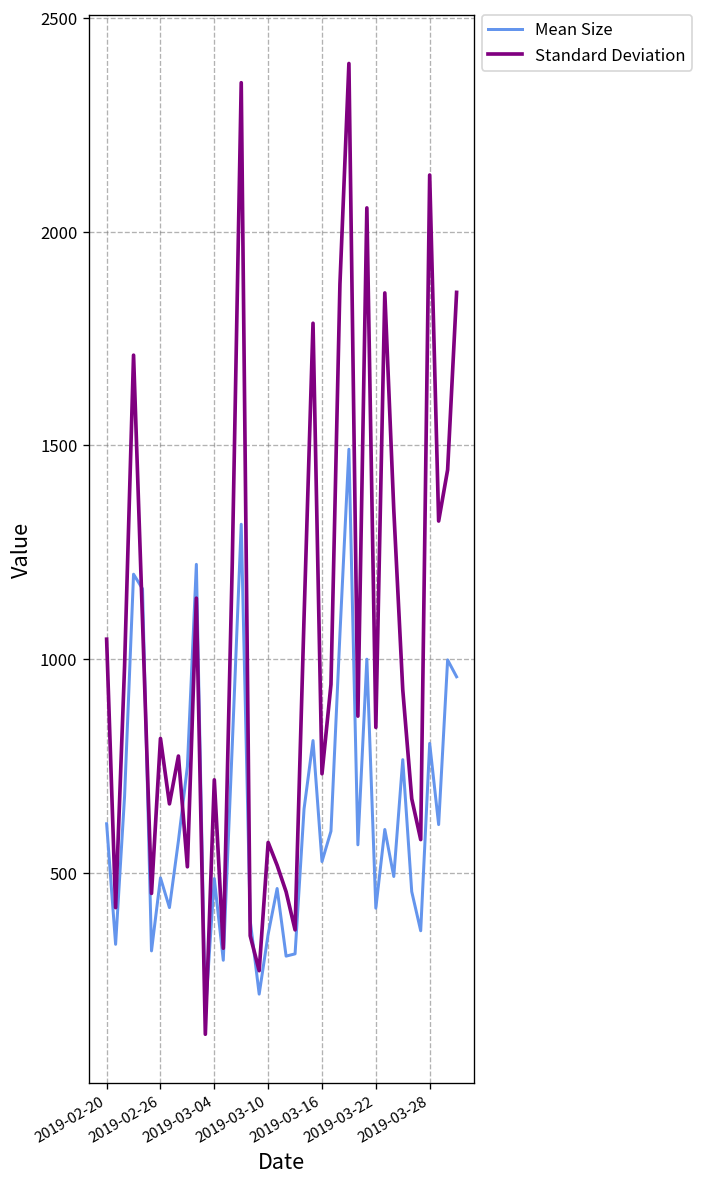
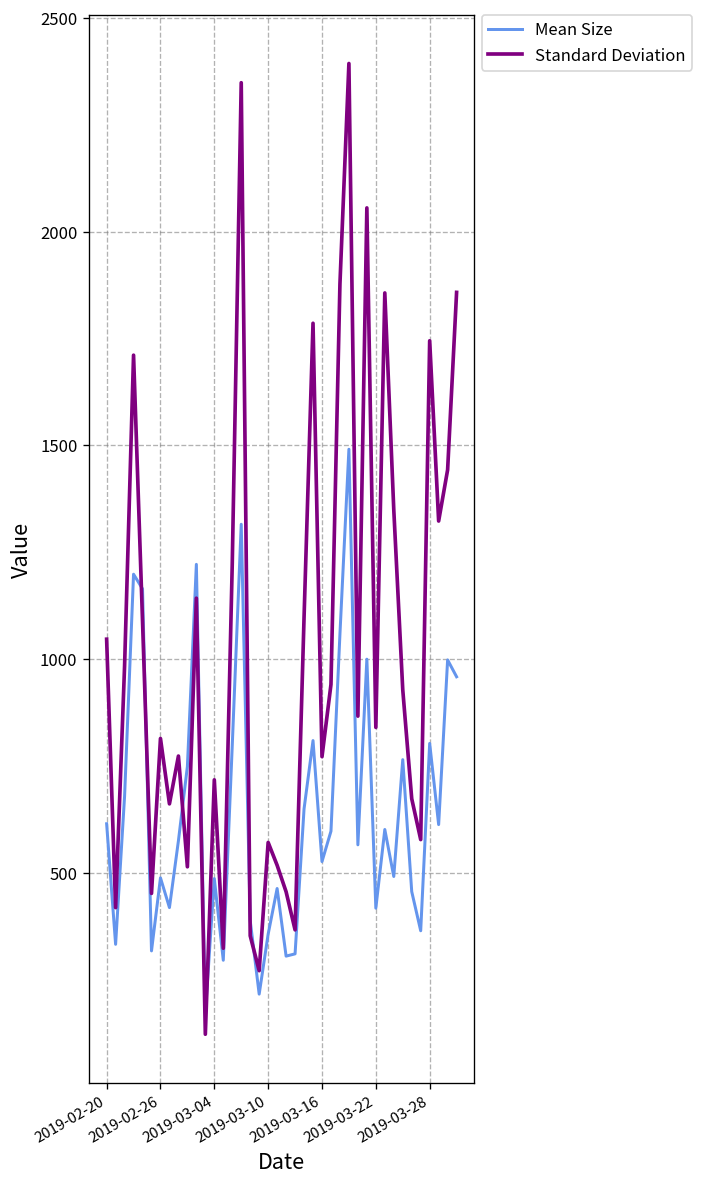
Standard Deviation, 2019-03-16: 730 -> 770
Standard Deviation, 2019-03-28: 2130 -> 1740
